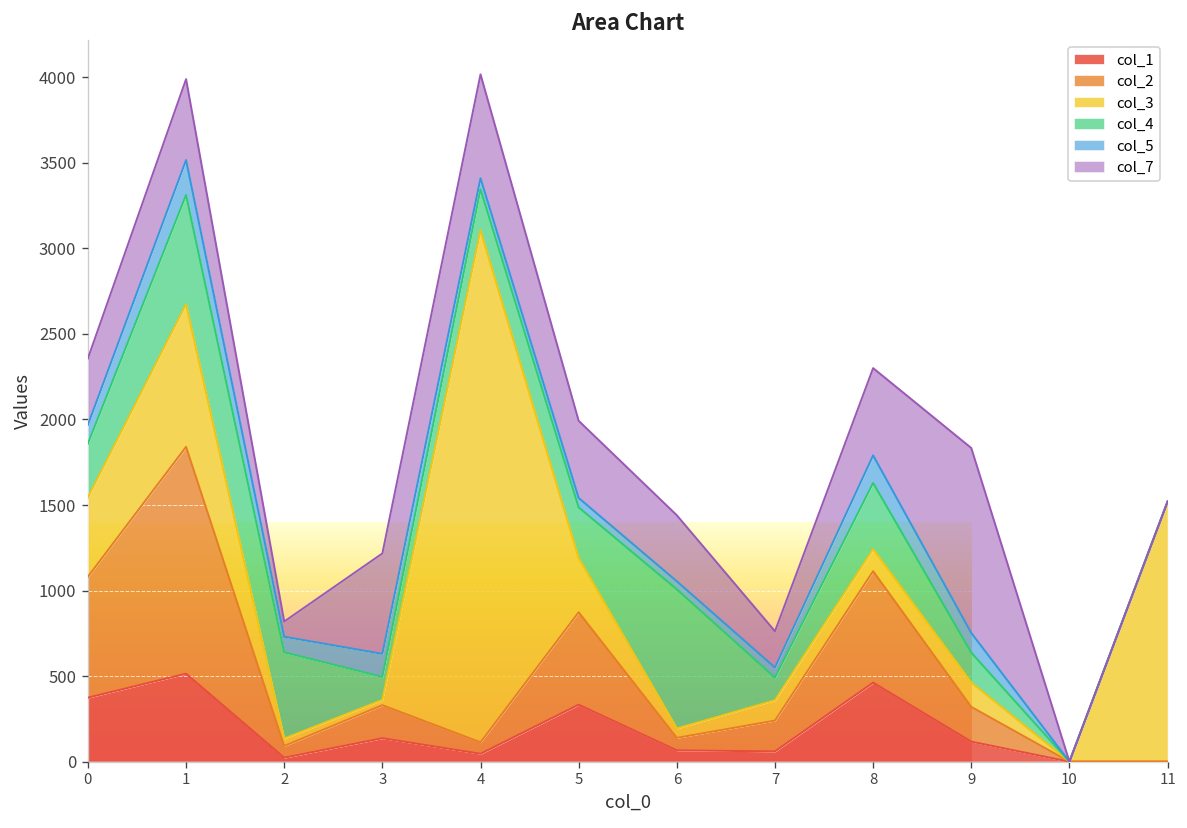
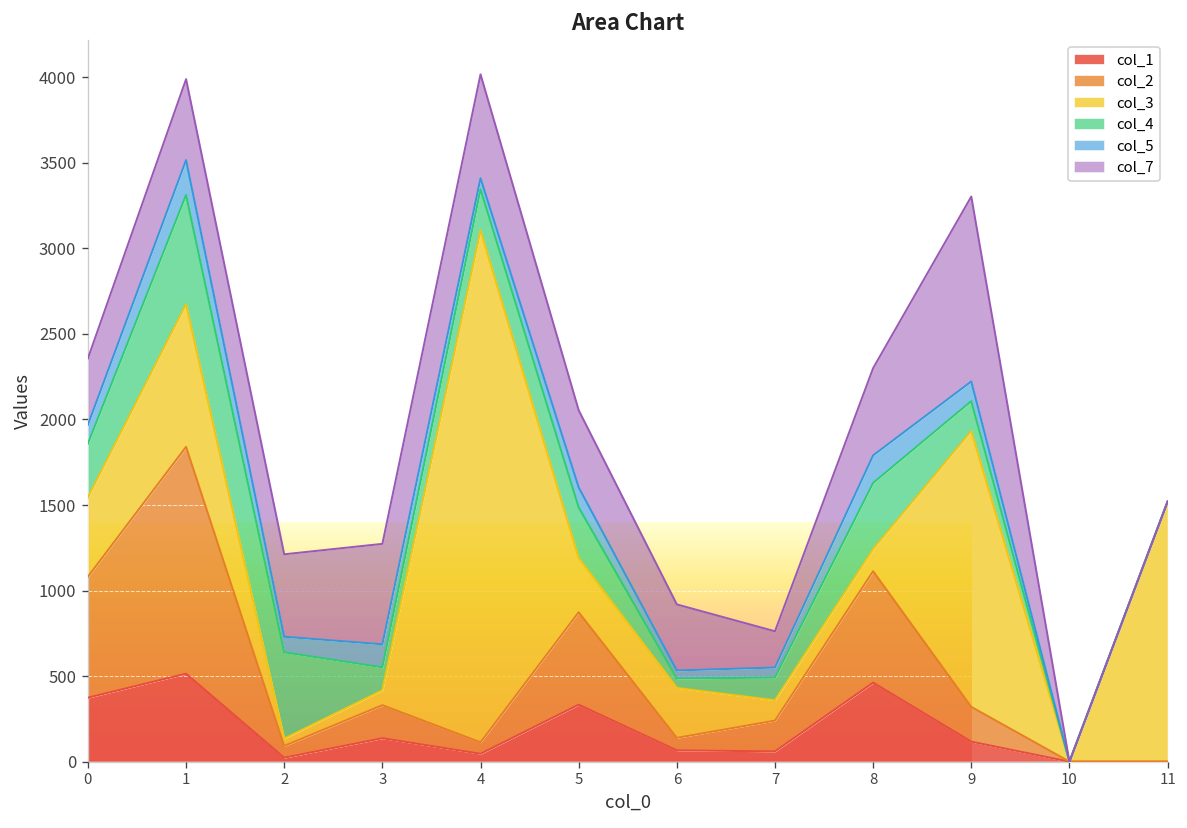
col_7, 2: 90 -> 480
col_3, 3: 30 -> 90
col_5, 5: 60 -> 120
col_3, 6: 60 -> 290
col_4, 6: 810 -> 60
col_3, 9: 140 -> 1610
